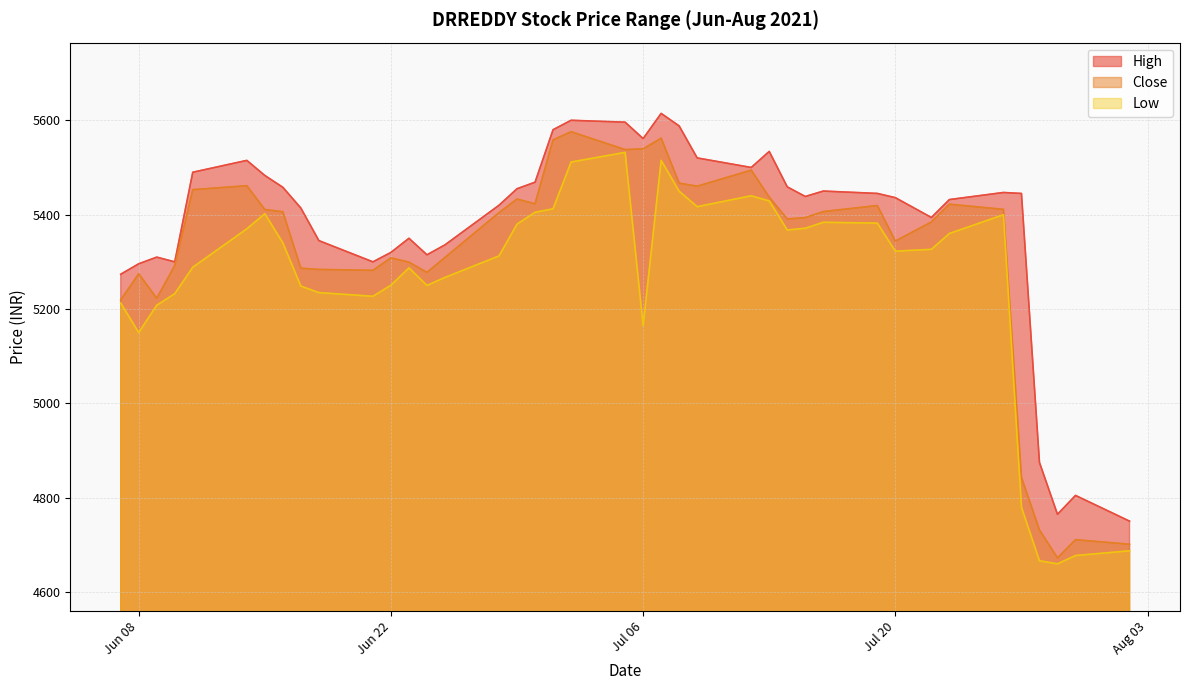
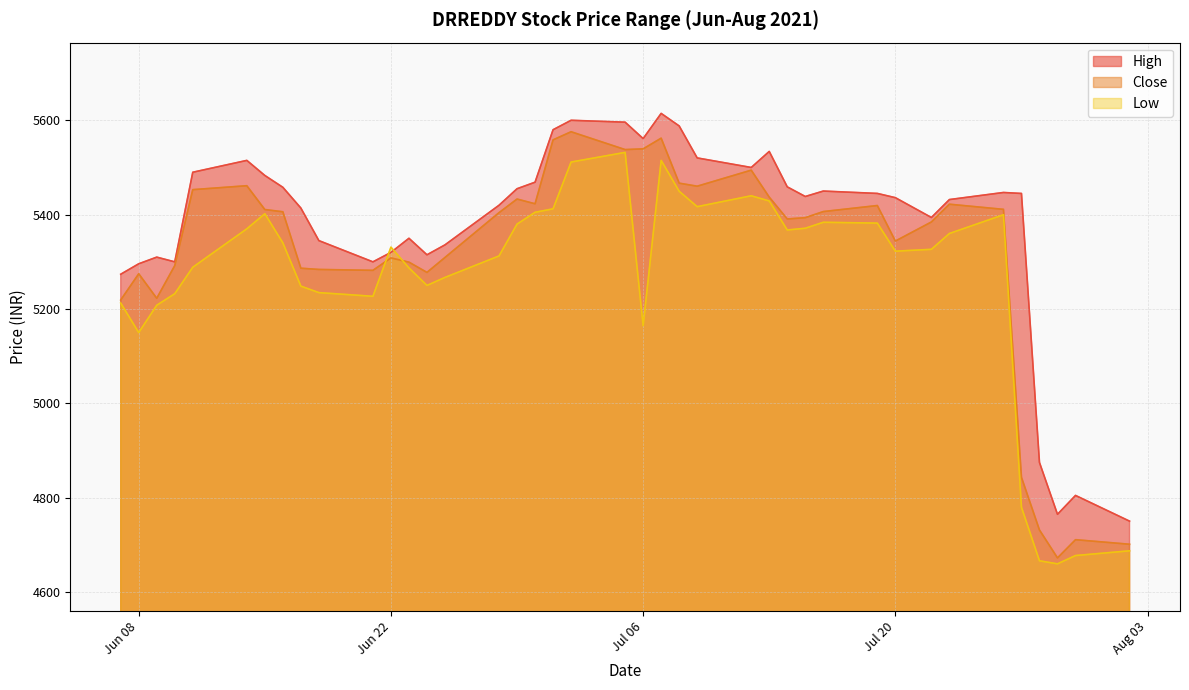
Low, Jun 22: 5250 -> 5330
